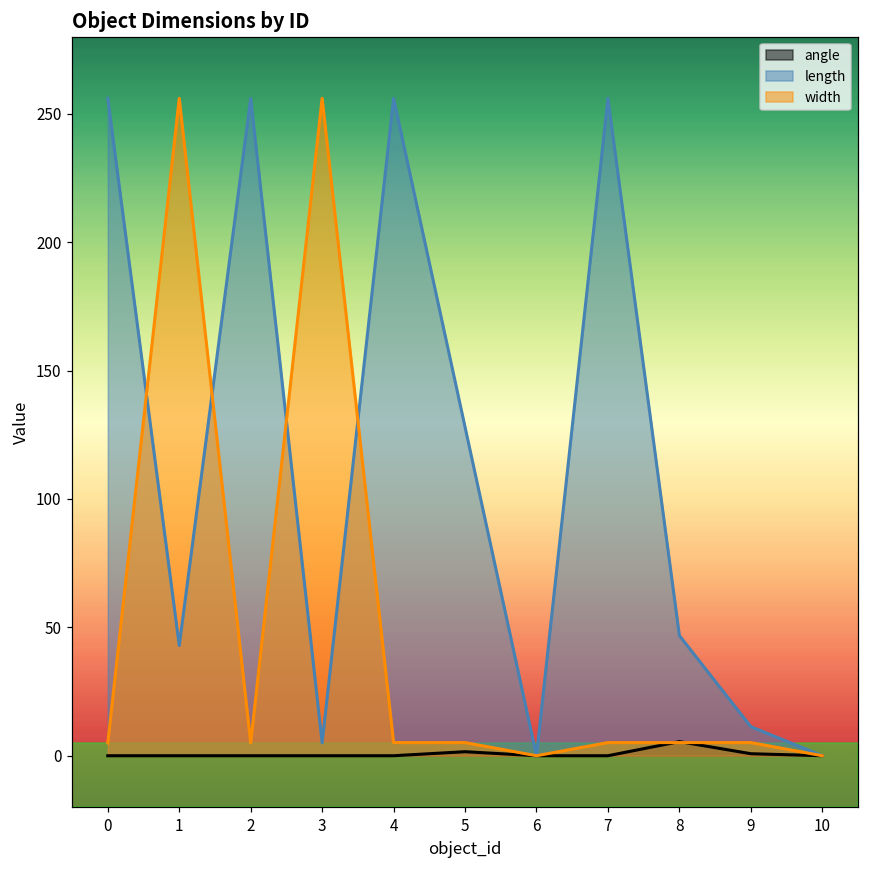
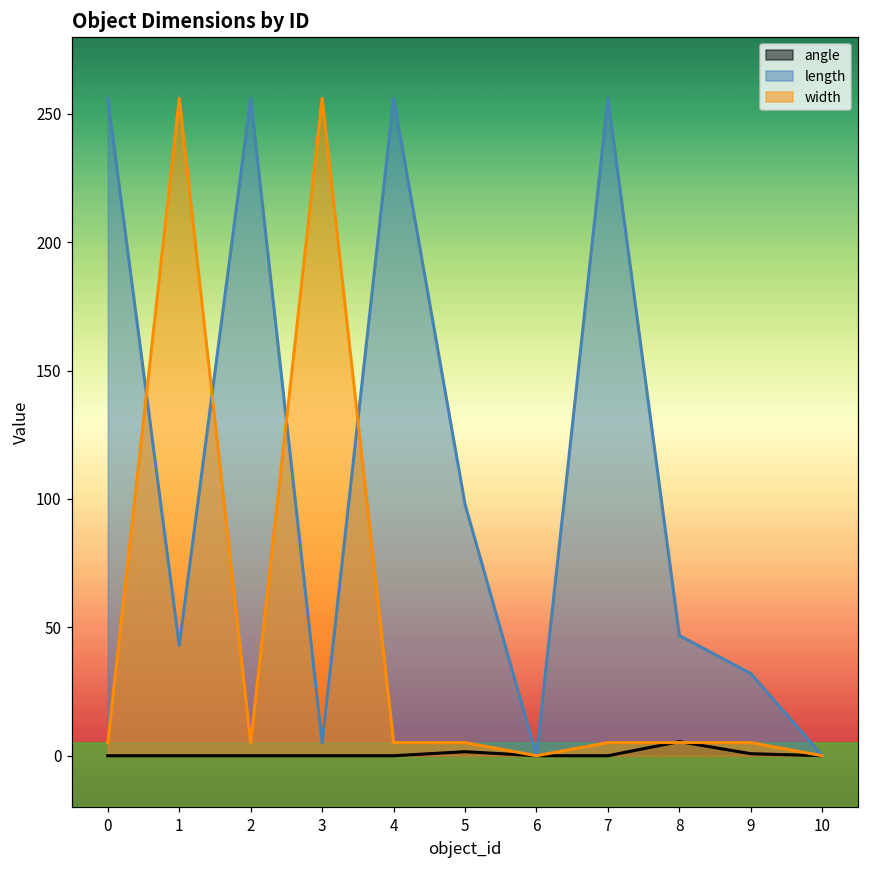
length, 5: 128 -> 98
length, 9: 11 -> 32
